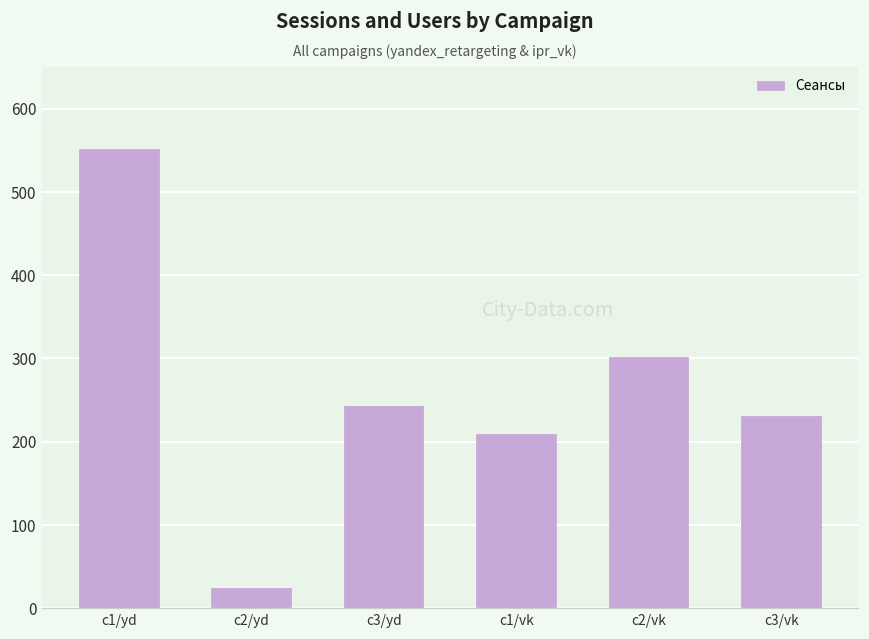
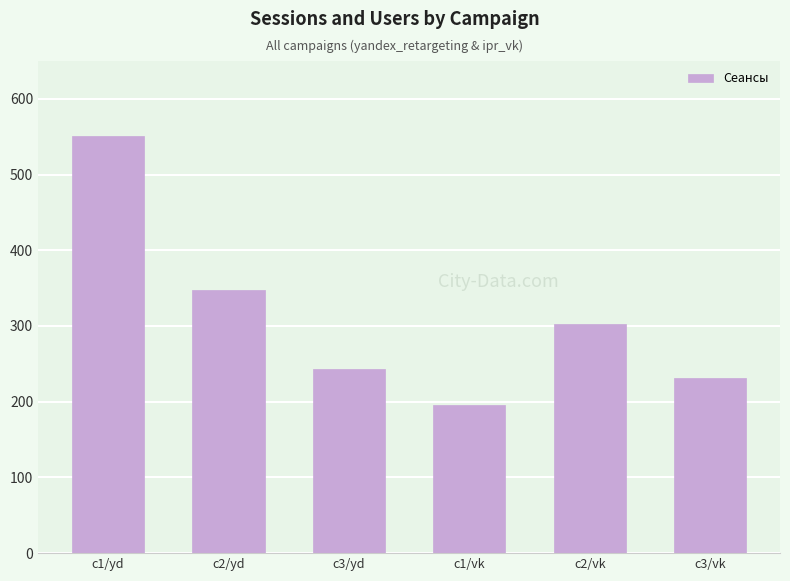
c2/yd: 30 -> 350
c1/vk: 210 -> 200
